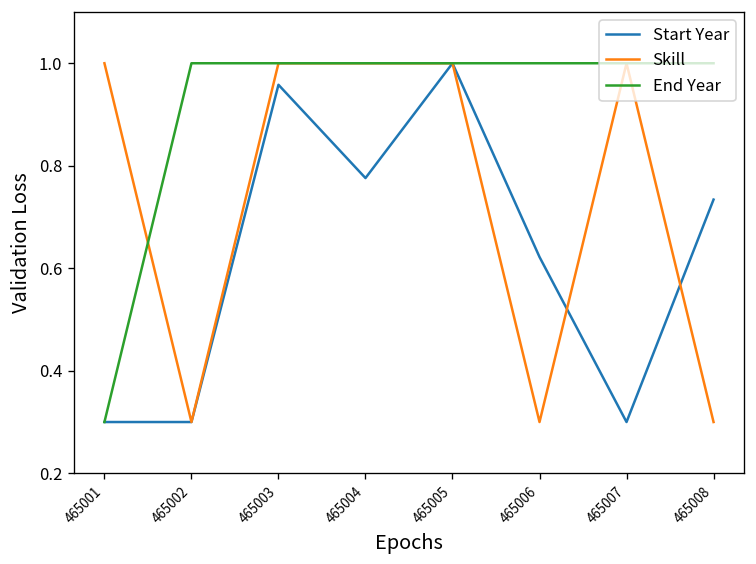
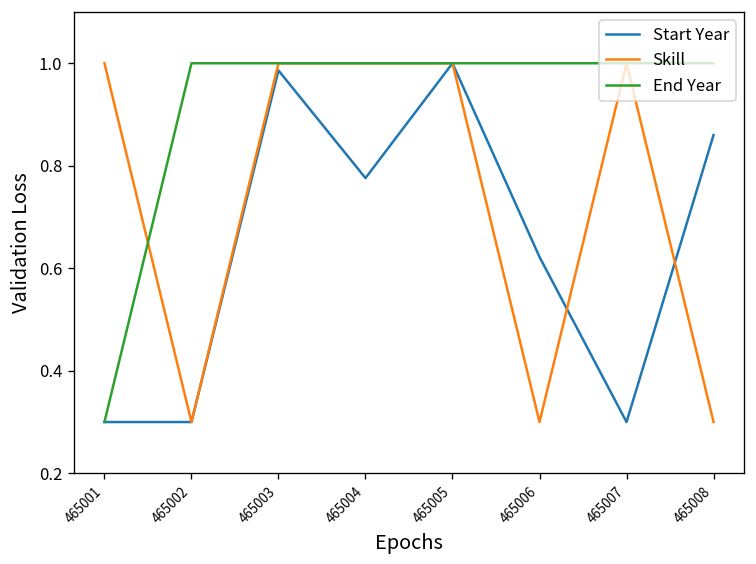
Start Year, 465003: 0.96 -> 0.99
Start Year, 465008: 0.73 -> 0.86
